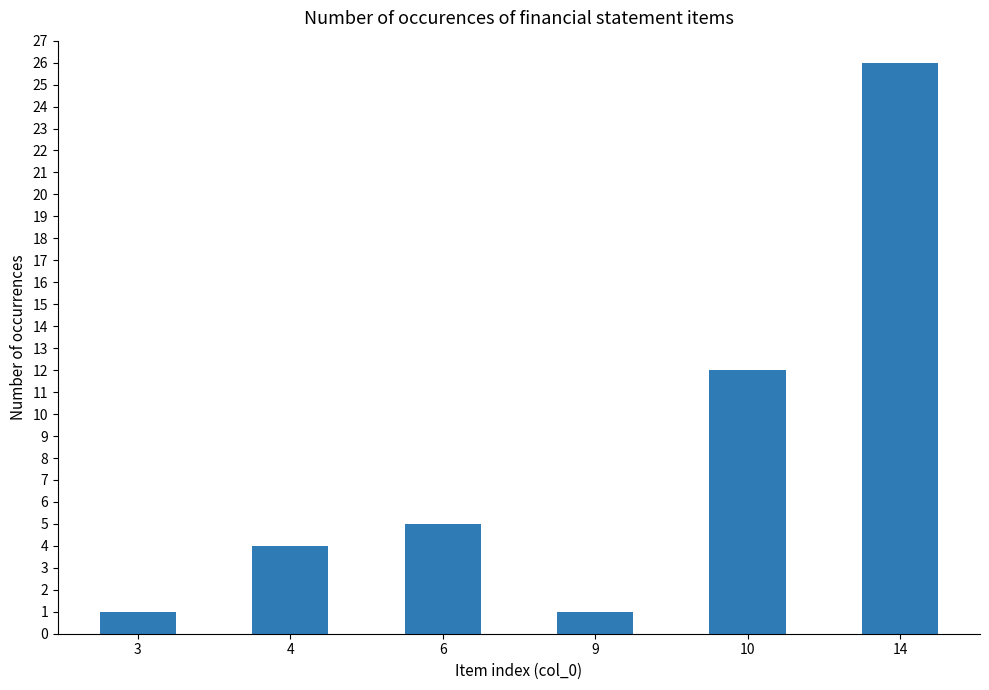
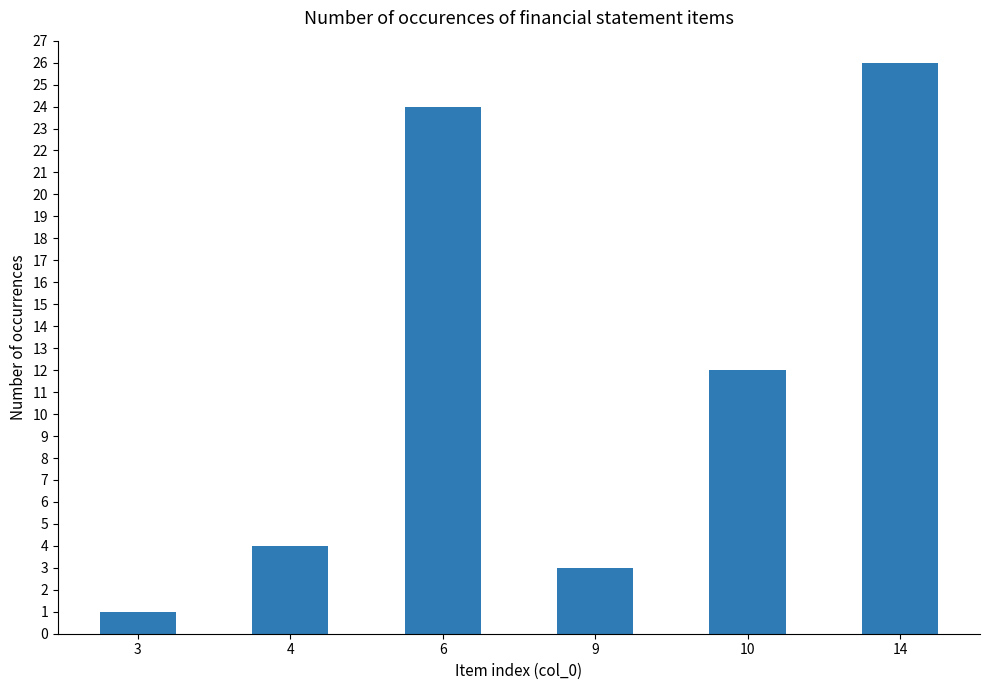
6: 5 -> 24
9: 1 -> 3
